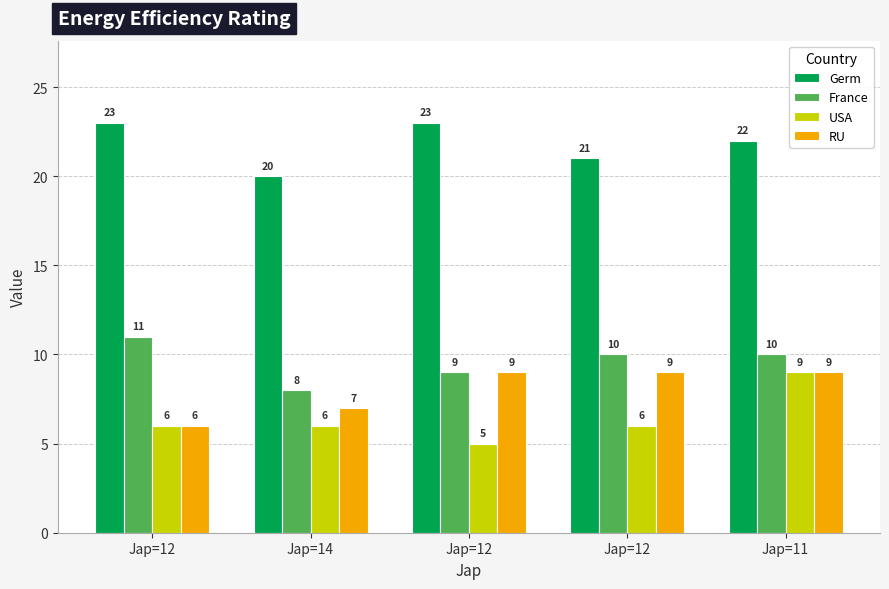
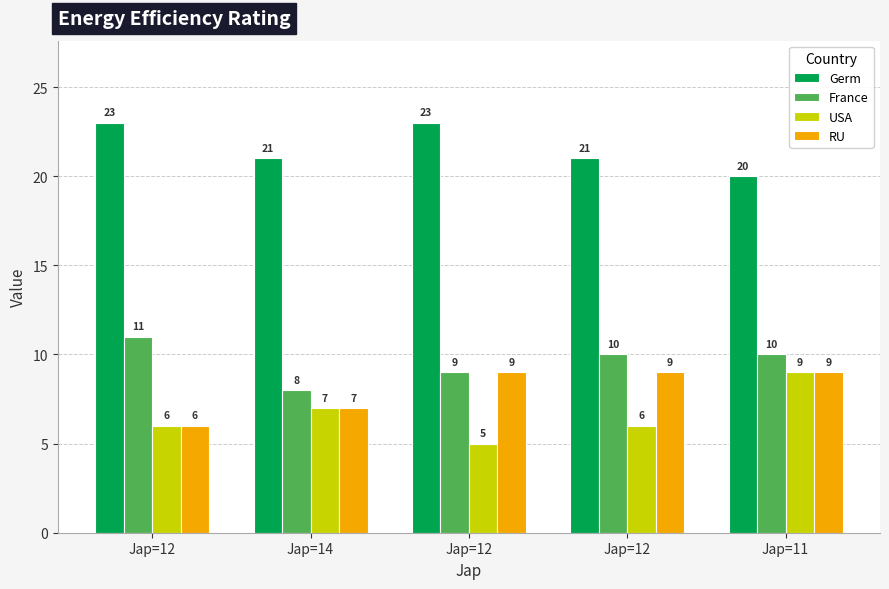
Germ, Jap=14: 20 -> 21
USA, Jap=14: 6 -> 7
Germ, Jap=11: 22 -> 20
